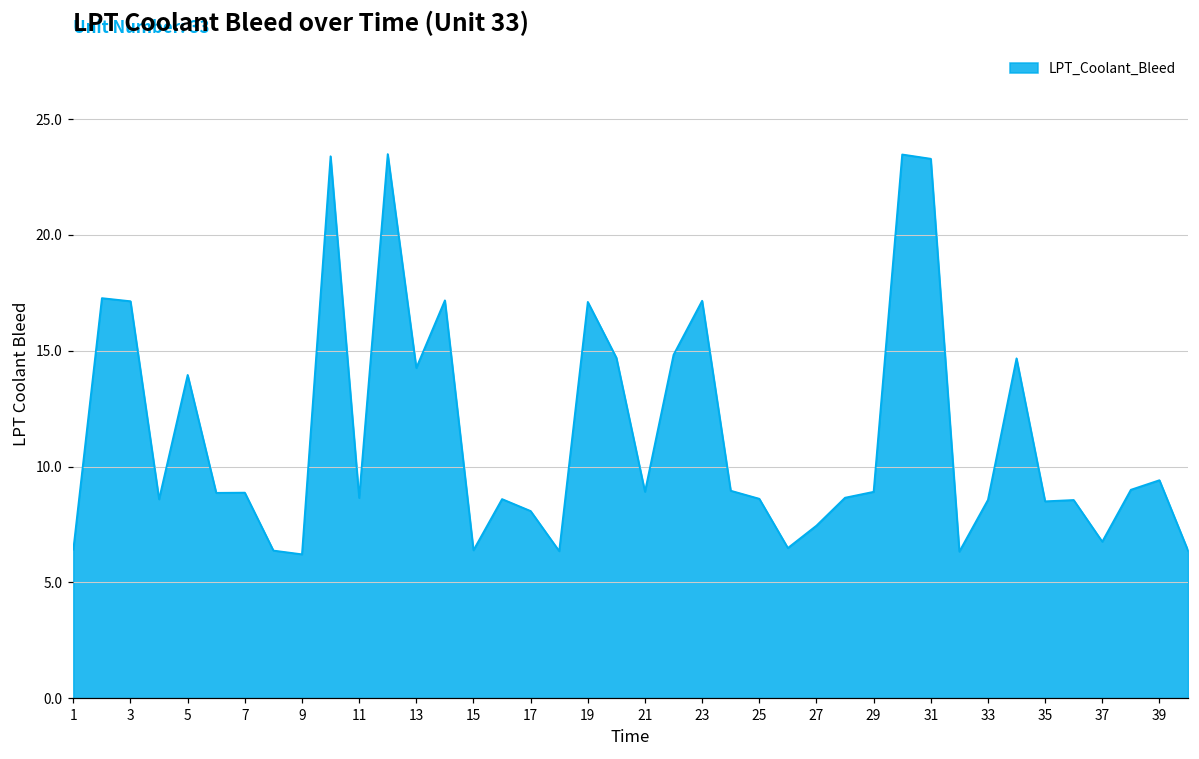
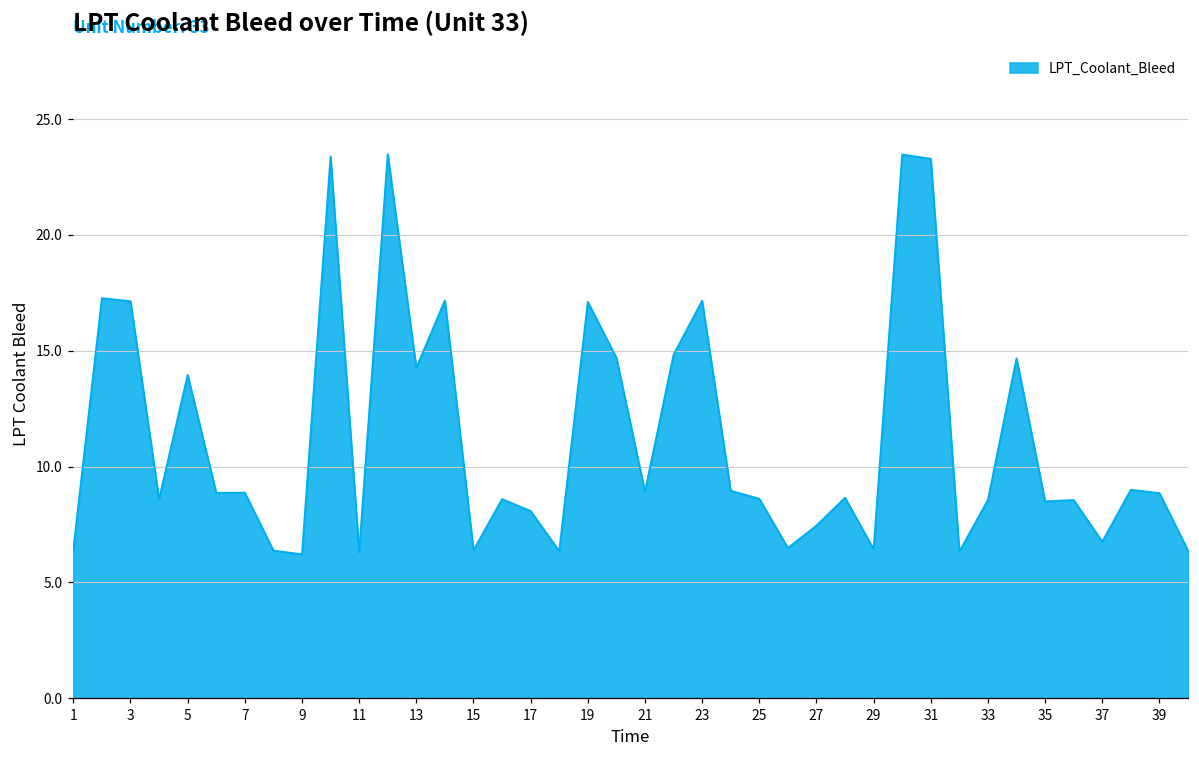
11: 8.6 -> 6.3
29: 8.9 -> 6.4
39: 9.4 -> 8.9
